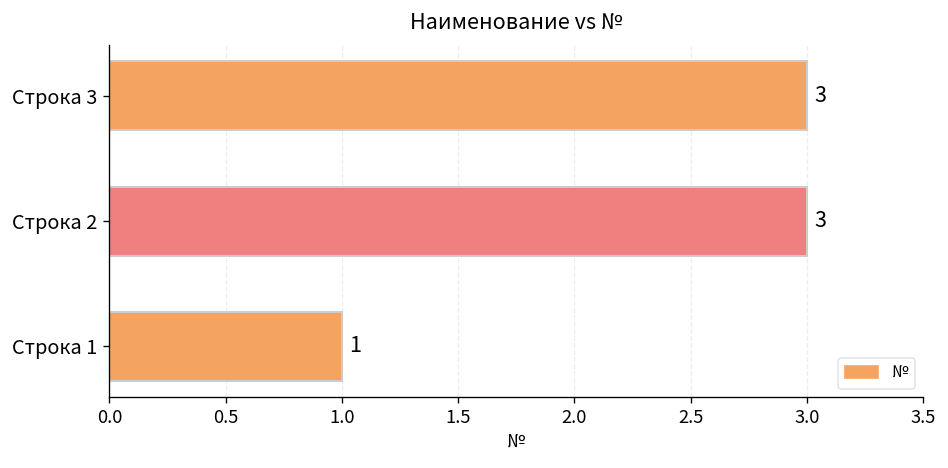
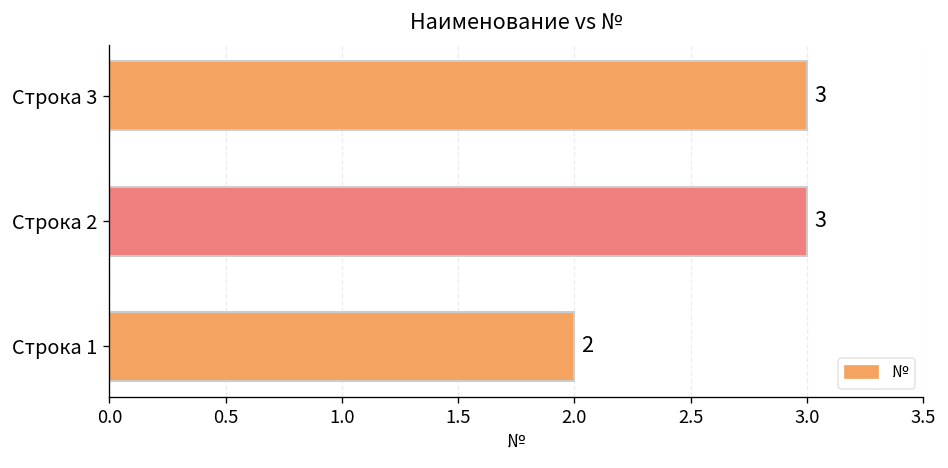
Строка 1: 1 -> 2
